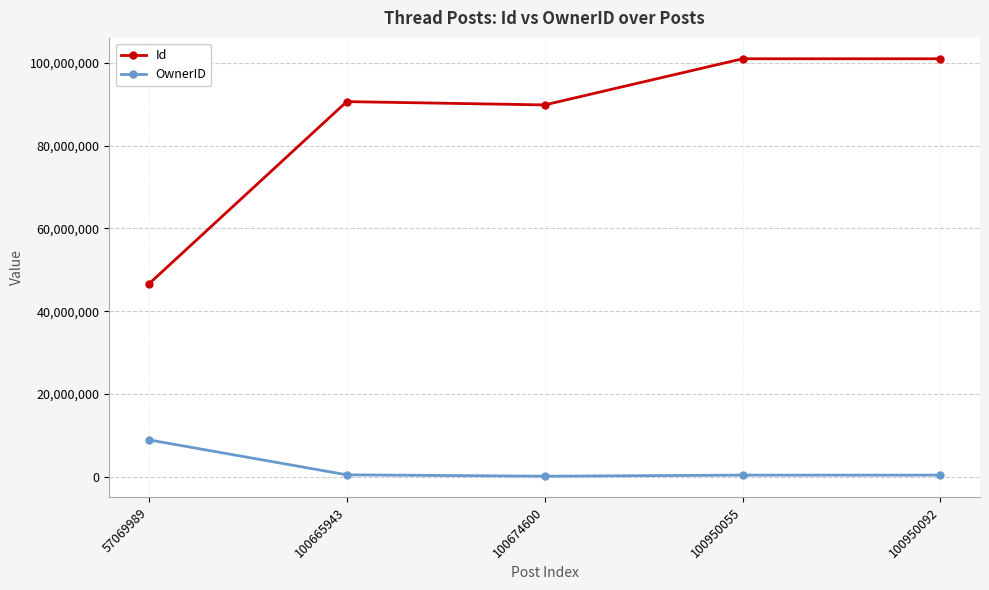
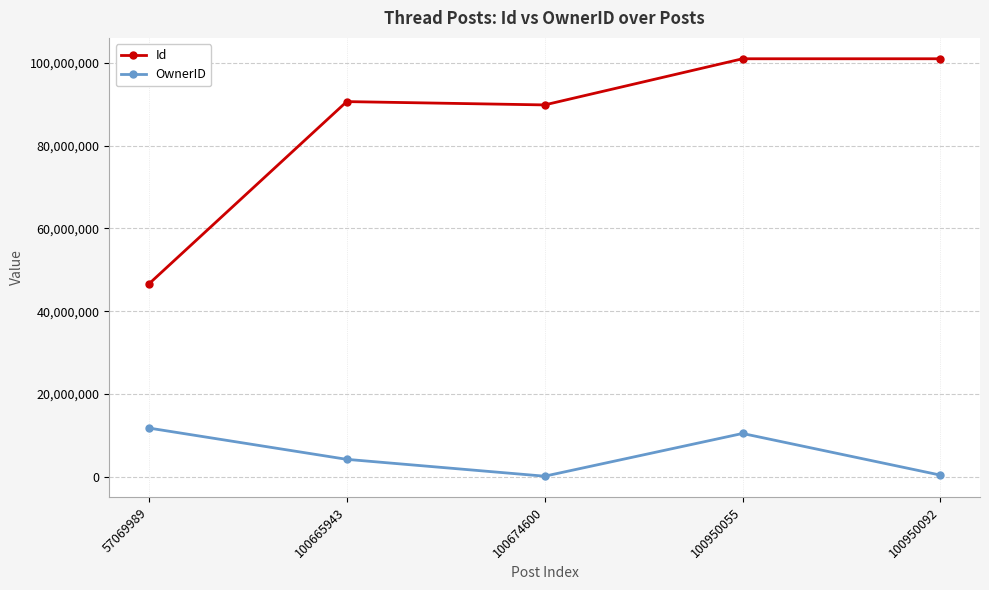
OwnerID, 57069989: 9,000,000 -> 12,000,000
OwnerID, 100665943: 1,000,000 -> 4,000,000
OwnerID, 100950055: 0 -> 10,000,000
